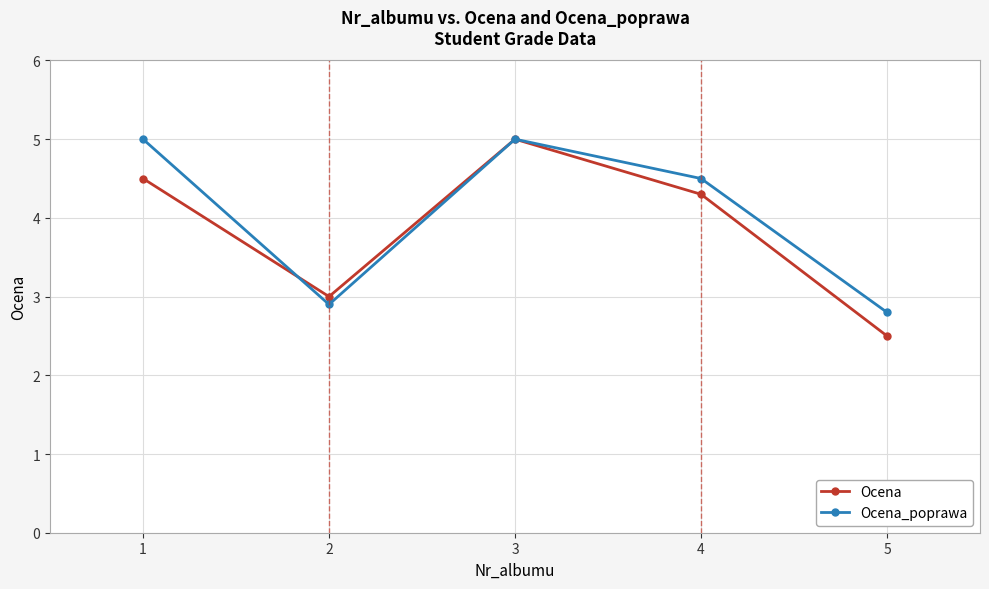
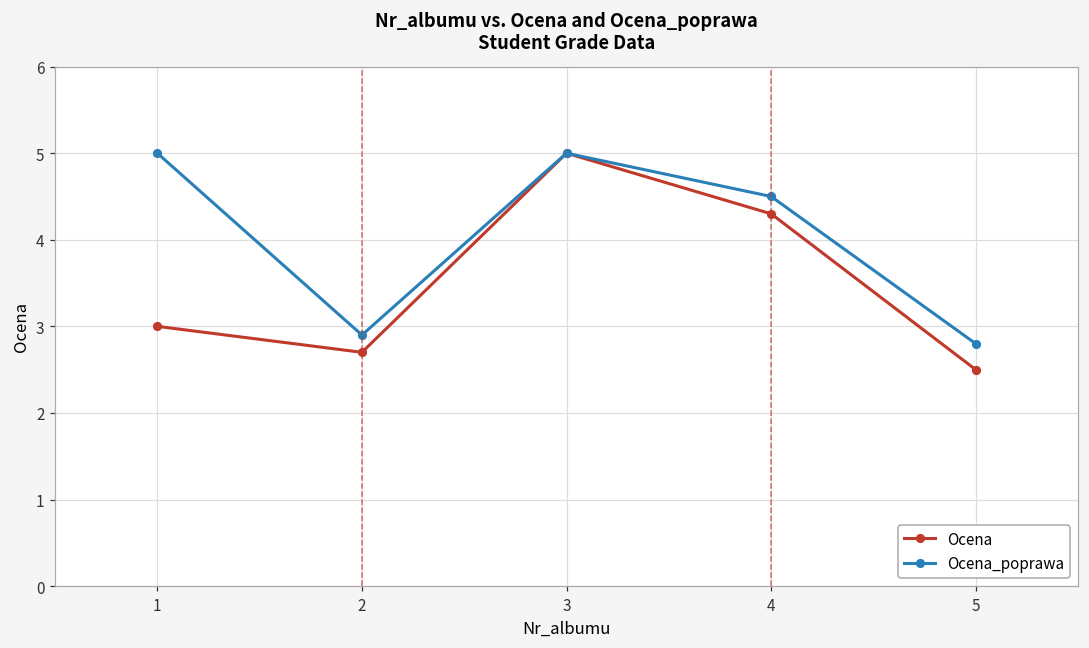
Ocena, 1: 4.5 -> 3.0
Ocena, 2: 3.0 -> 2.7
